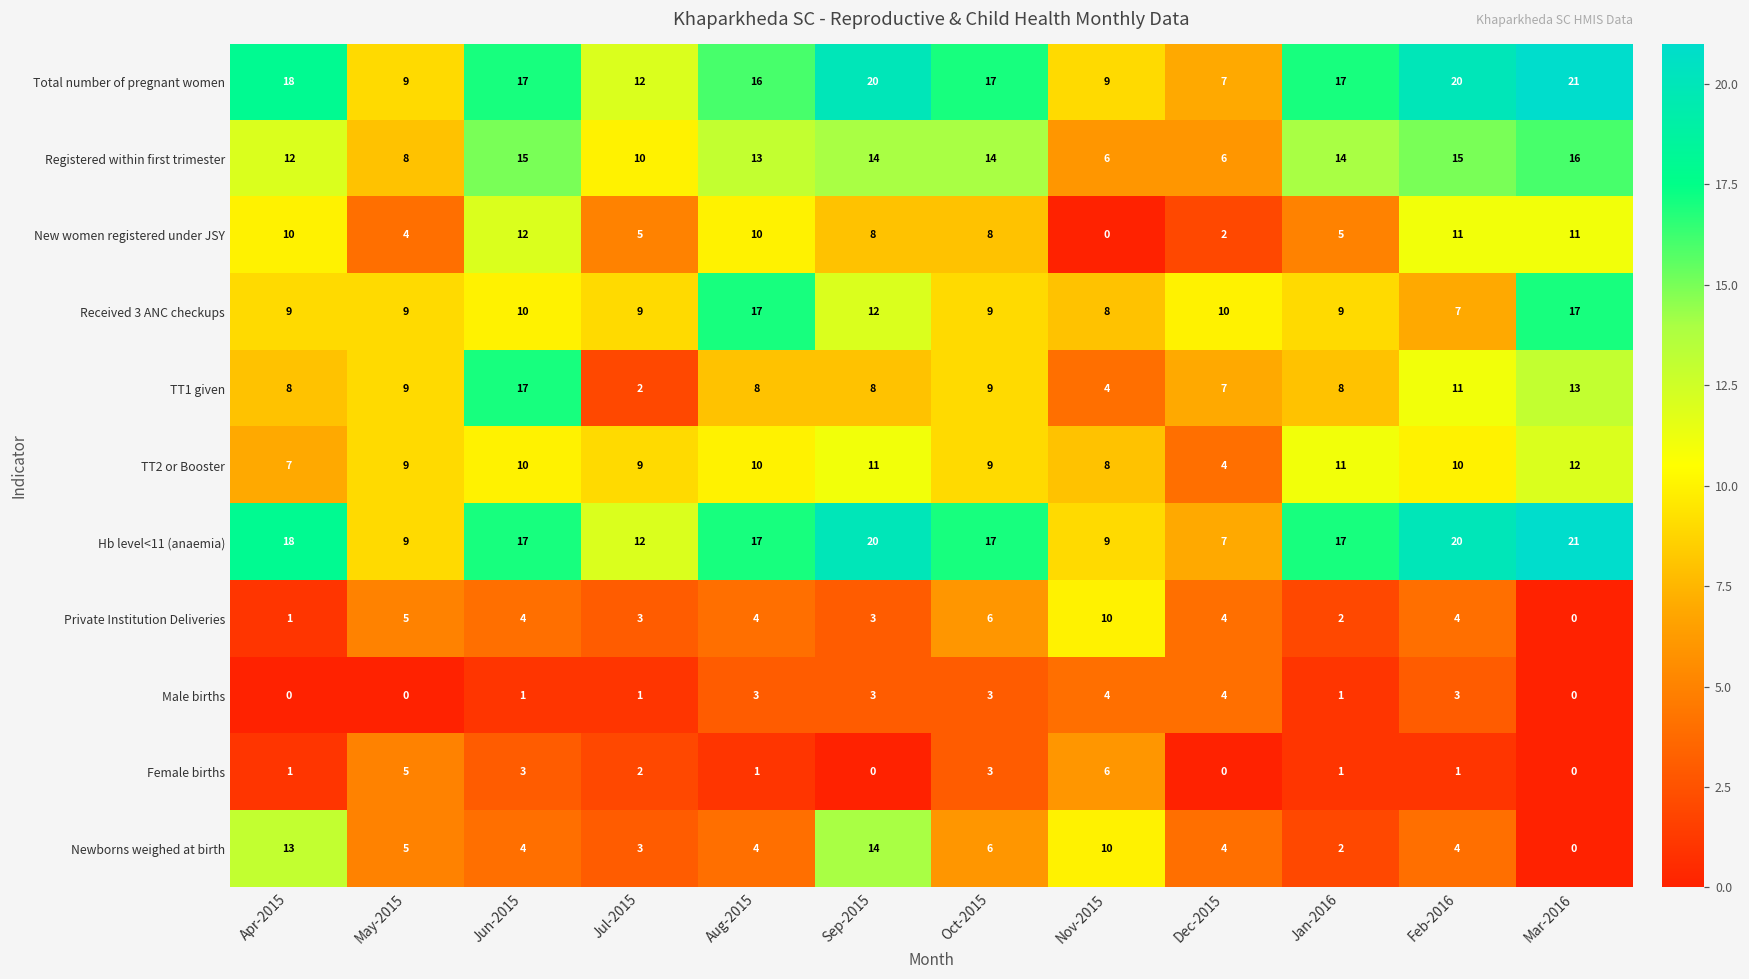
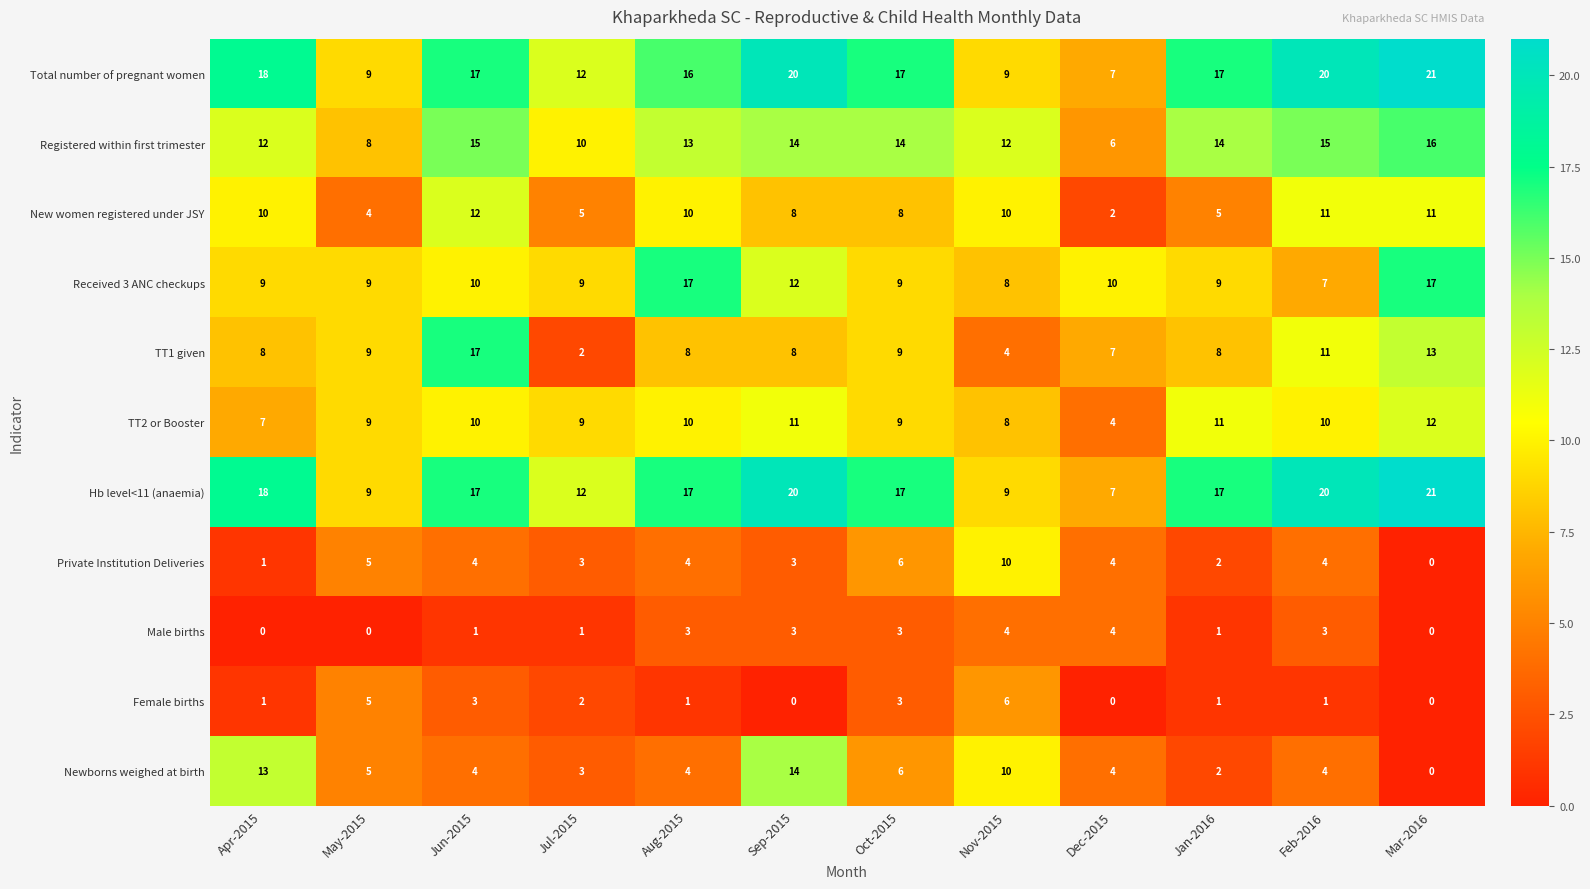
Registered within first trimester, Nov-2015: 6 -> 12
New women registered under JSY, Nov-2015: 0 -> 10
